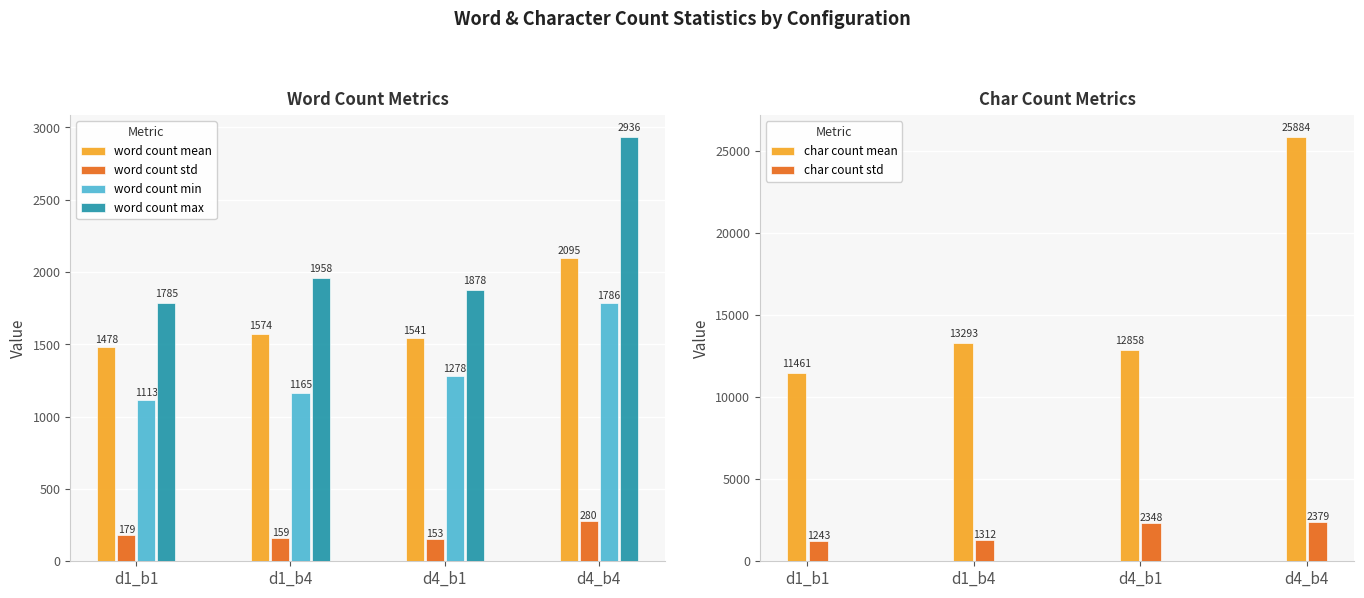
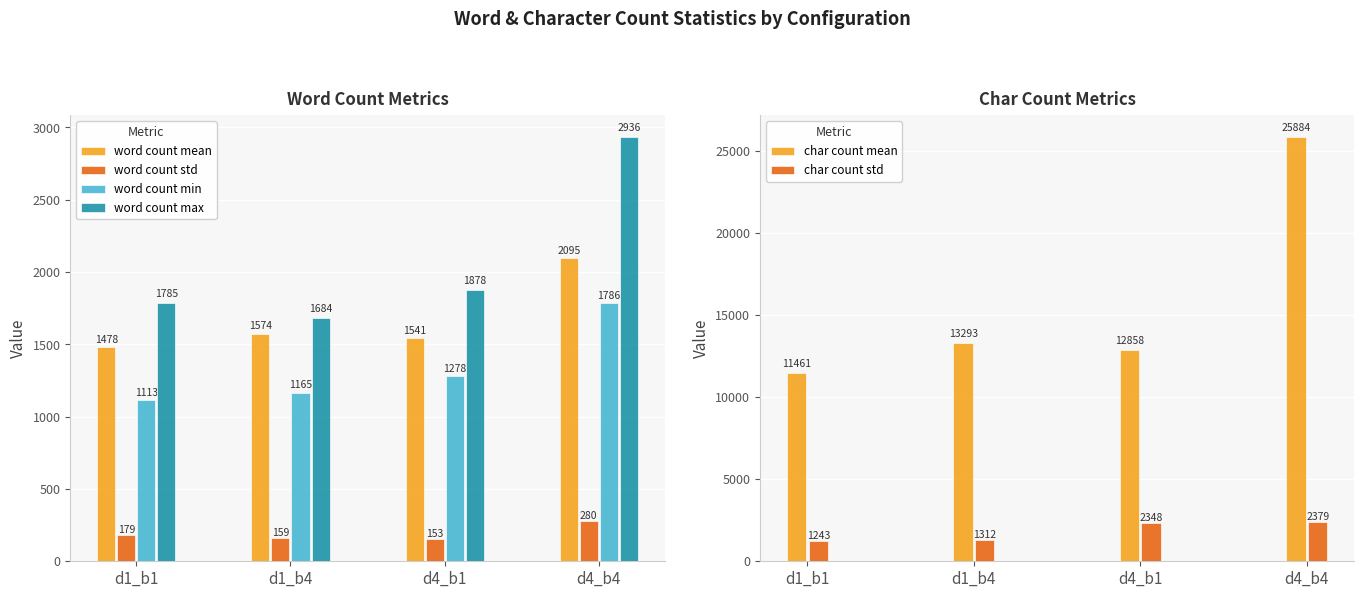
Word Count Metrics, word count max, d1_b4: 1958 -> 1684
